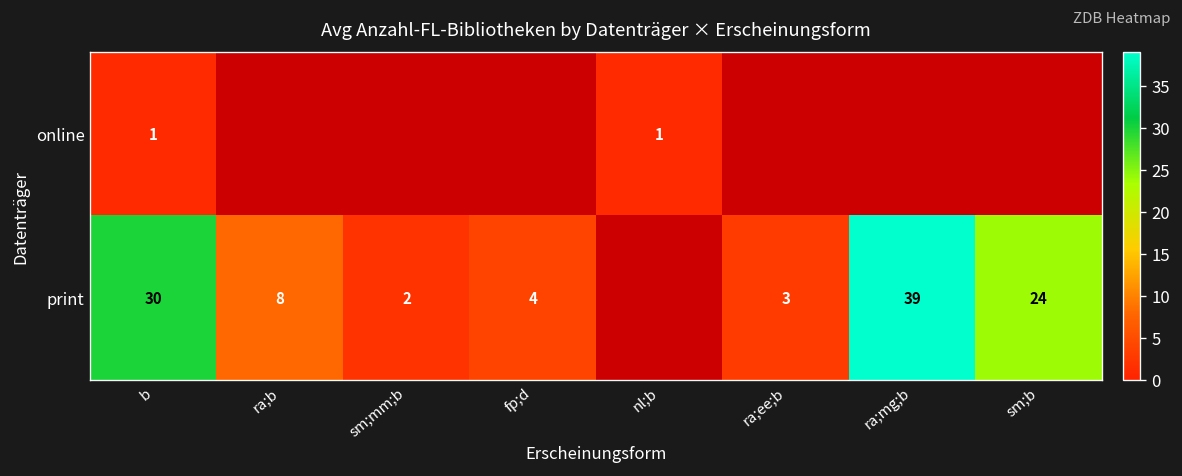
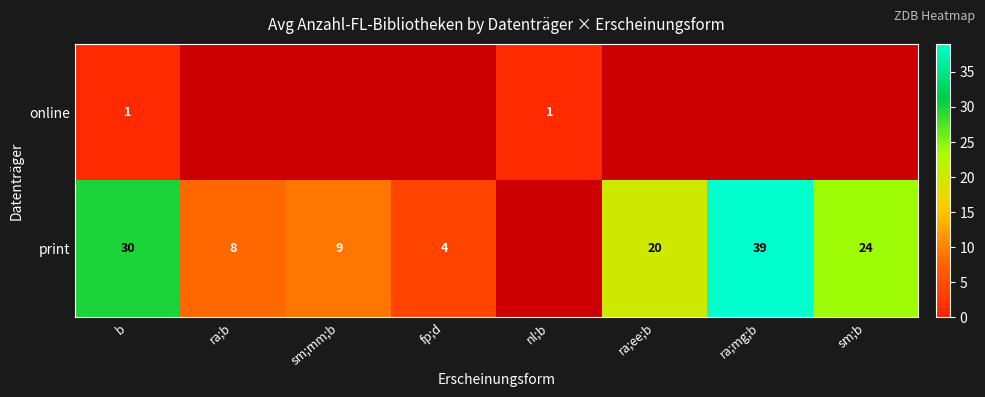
print, sm;mm;b: 2 -> 9
print, ra;ee;b: 3 -> 20
